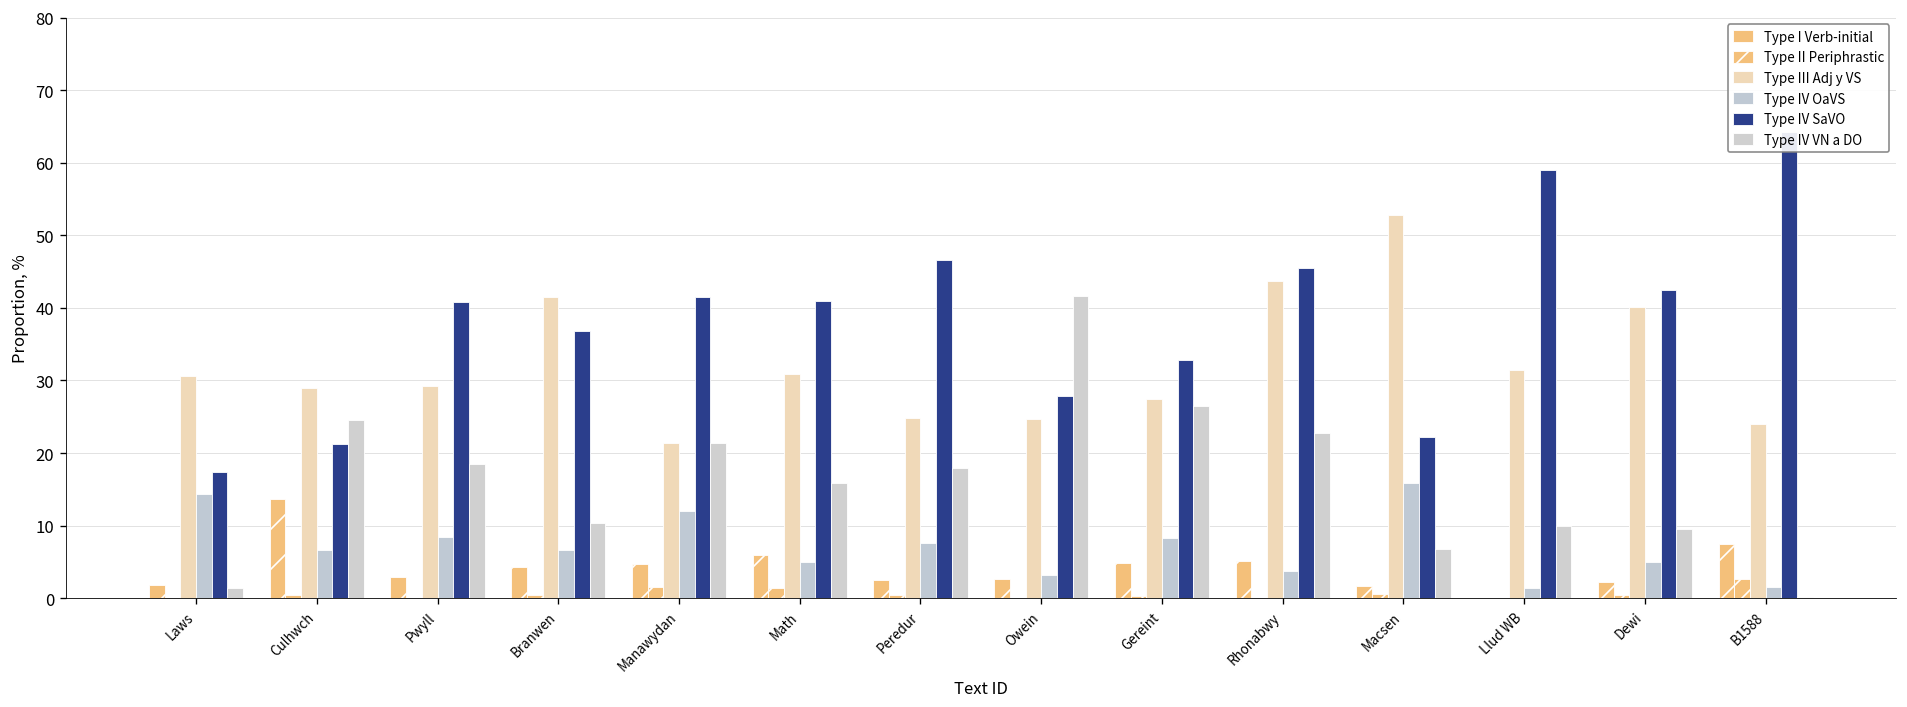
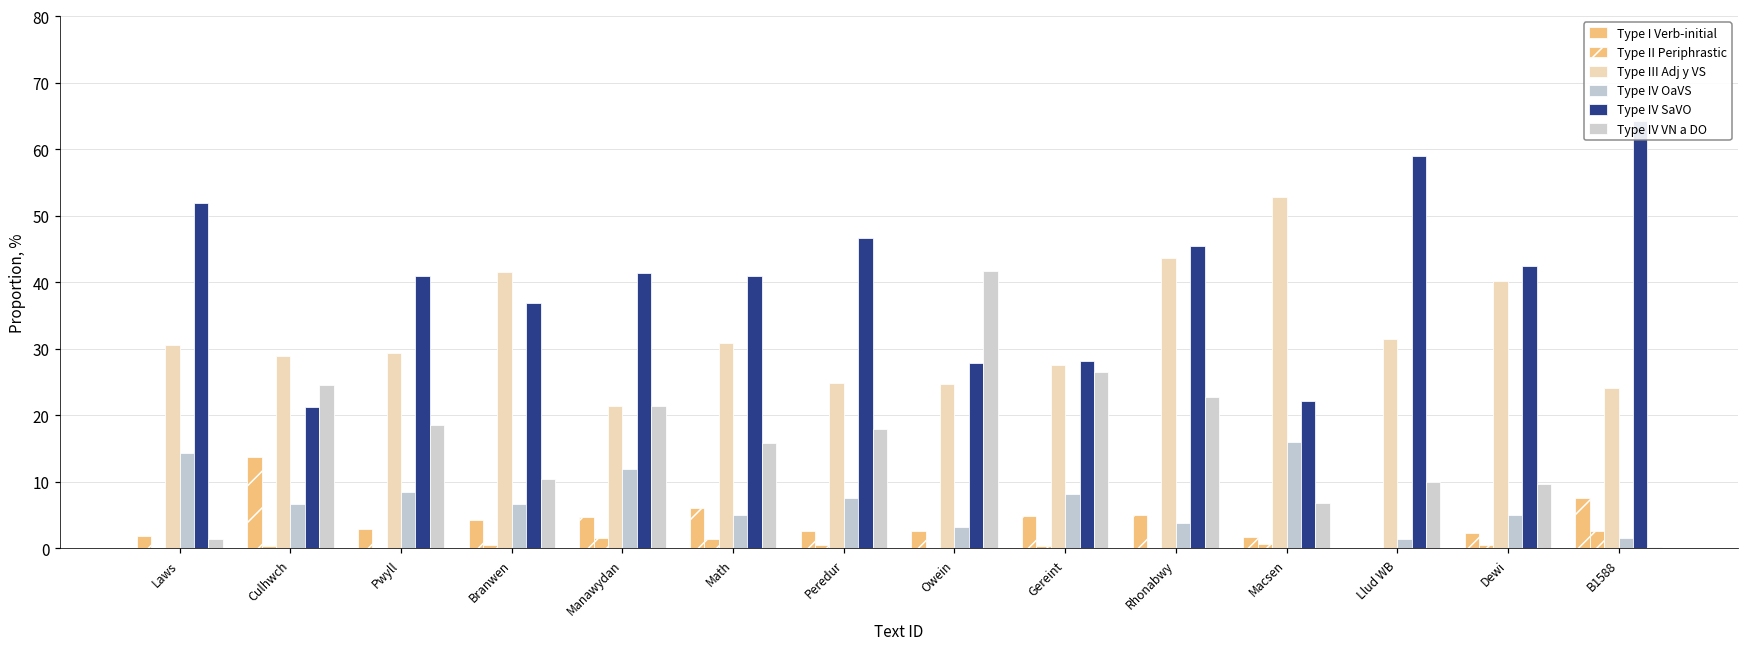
Type IV SaVO, Laws: 17 -> 52
Type IV SaVO, Gereint: 33 -> 28
